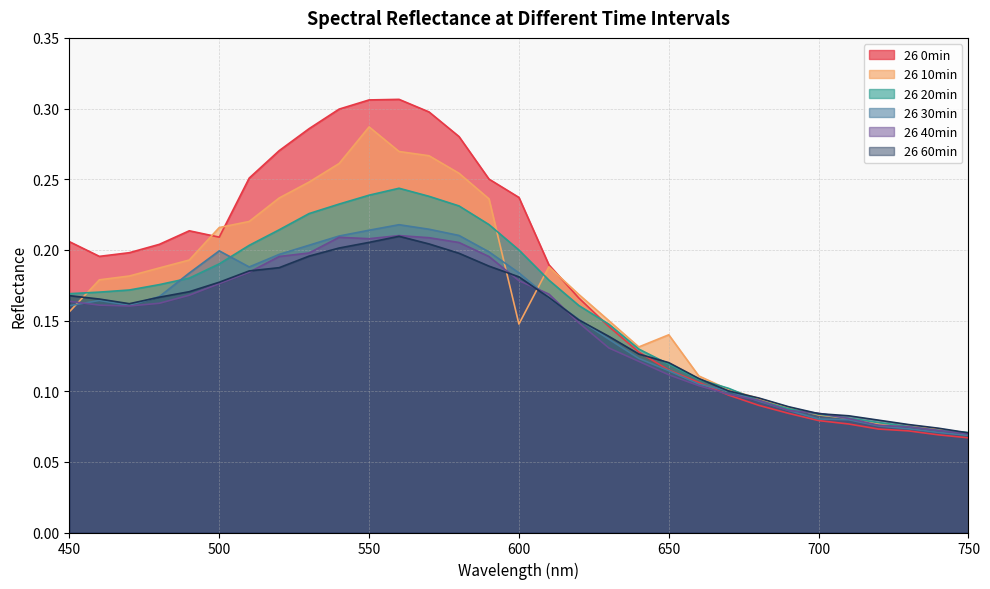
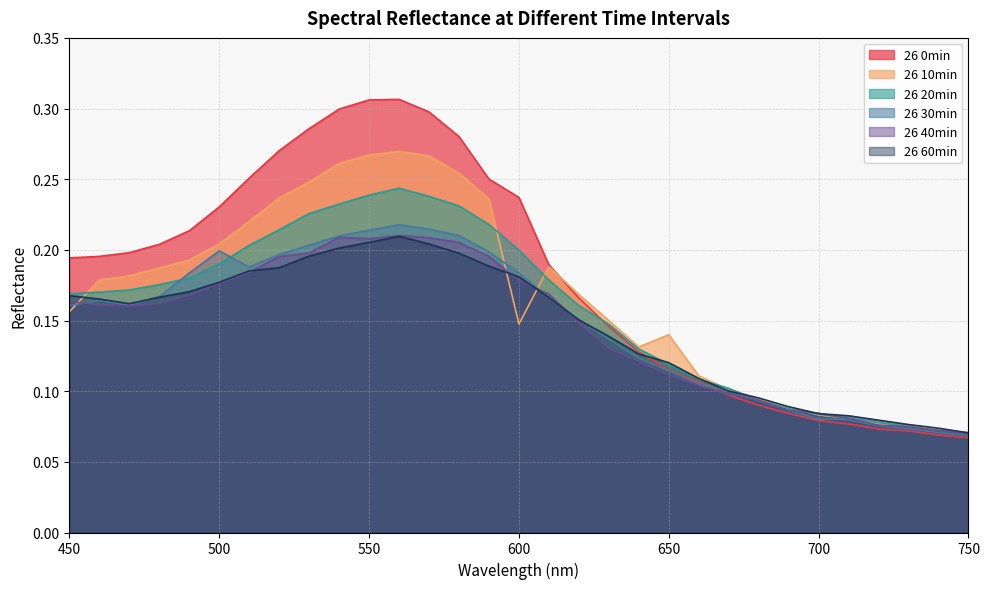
26 0min, 450: 0.206 -> 0.194
26 0min, 500: 0.209 -> 0.230
26 10min, 500: 0.216 -> 0.204
26 10min, 550: 0.287 -> 0.267
